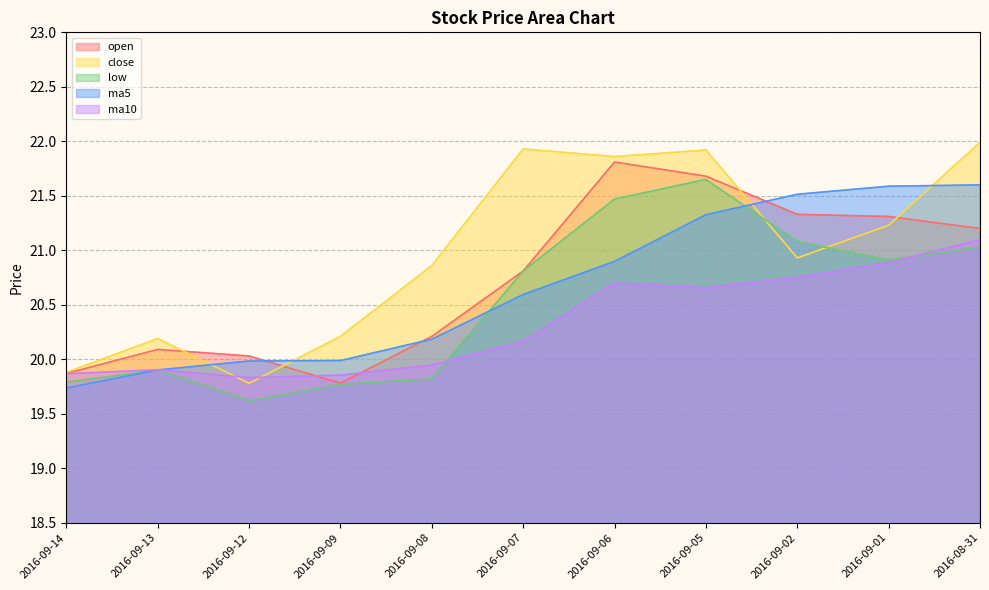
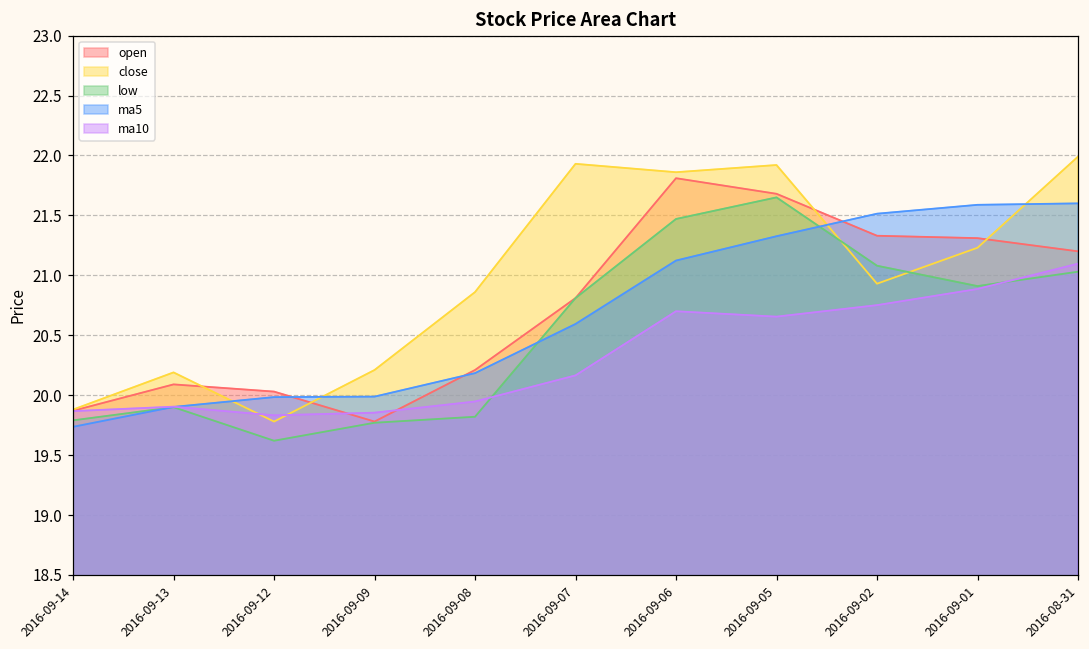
ma5, 2016-09-06: 20.90 -> 21.12
